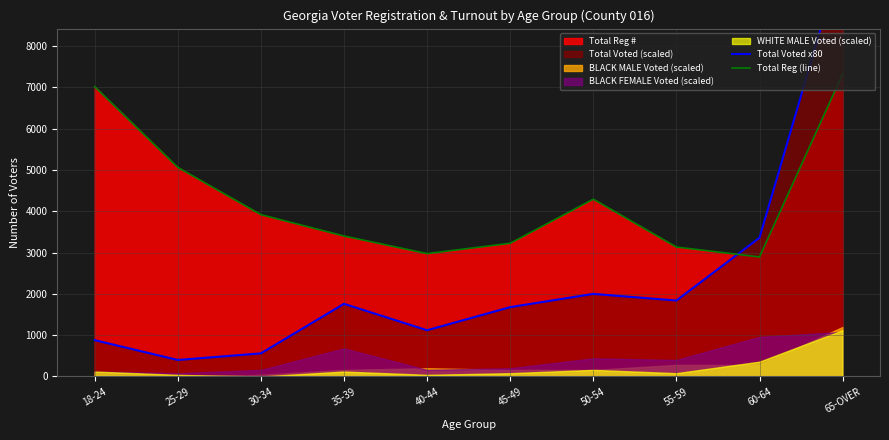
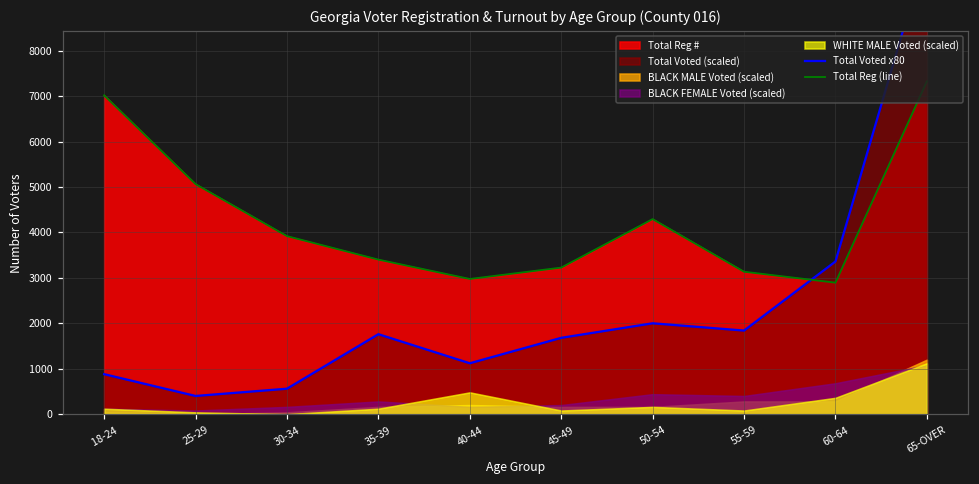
BLACK FEMALE Voted (scaled), 35-39: 700 -> 300
WHITE MALE Voted (scaled), 40-44: 0 -> 500
BLACK FEMALE Voted (scaled), 60-64: 1000 -> 700
